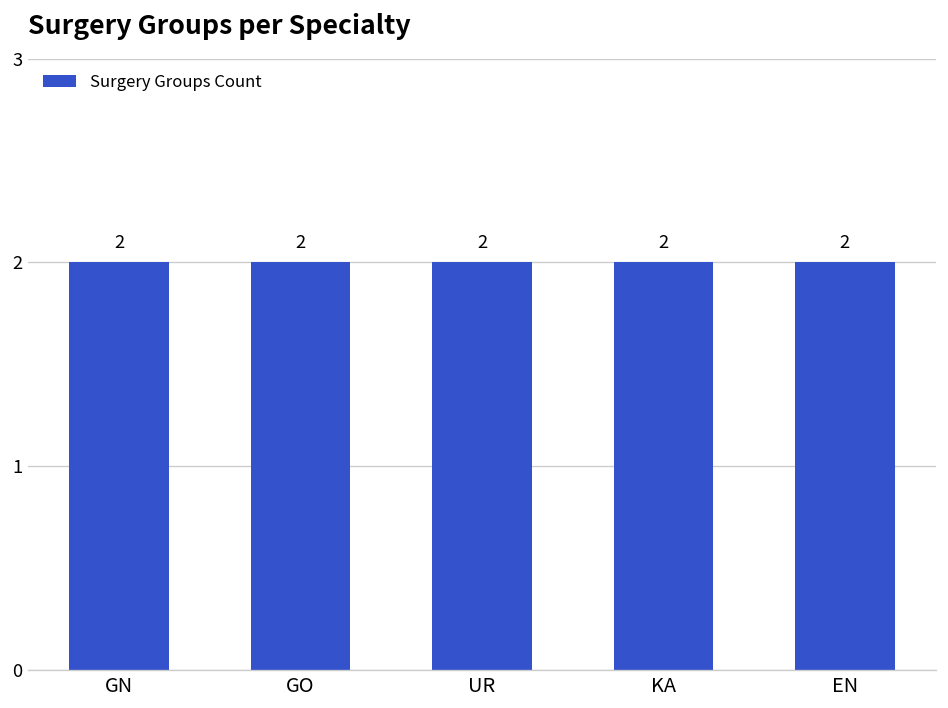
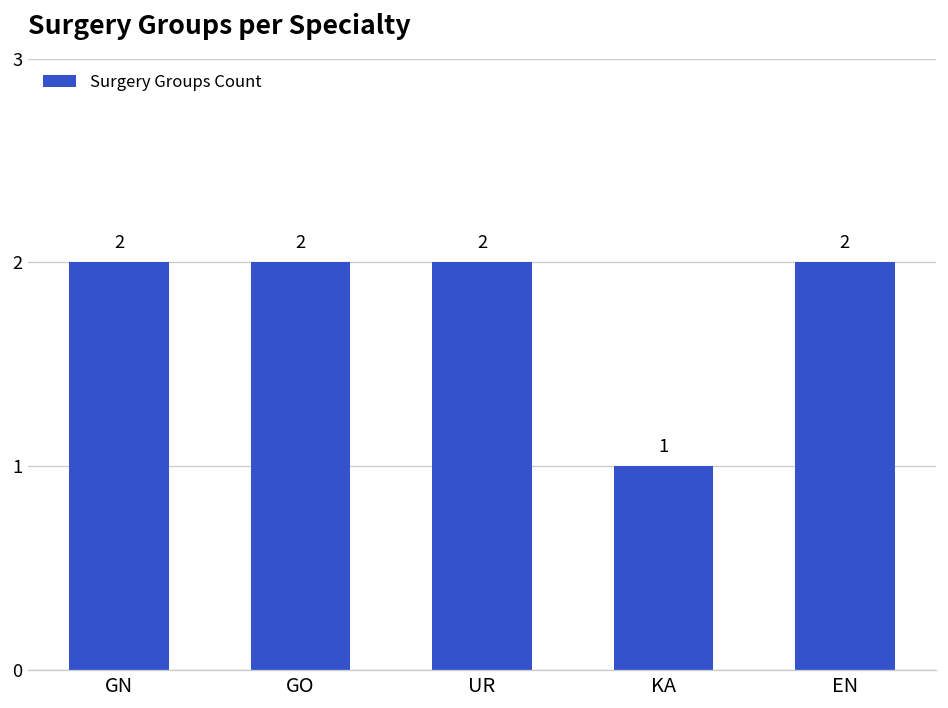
KA: 2 -> 1
